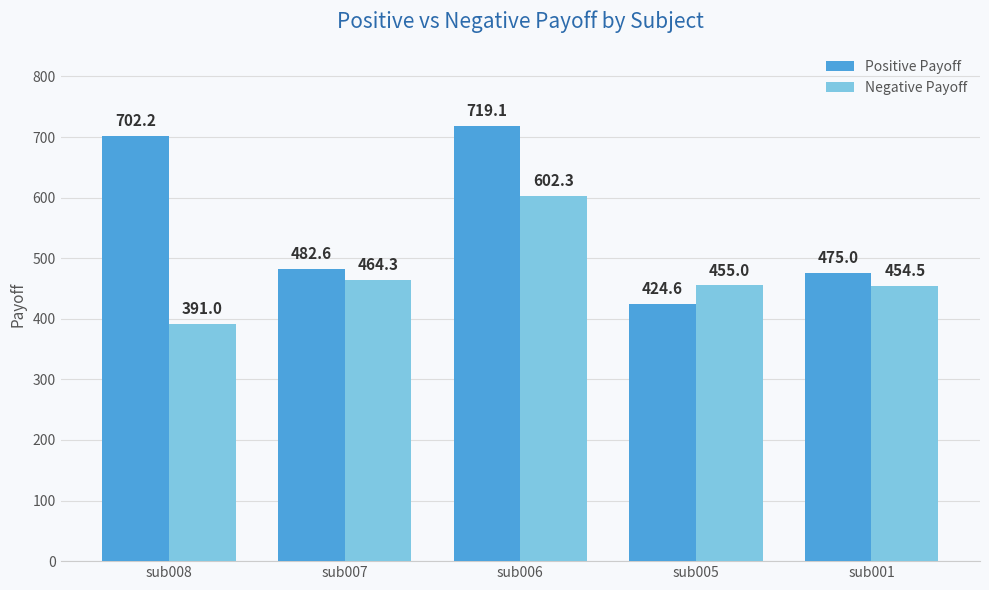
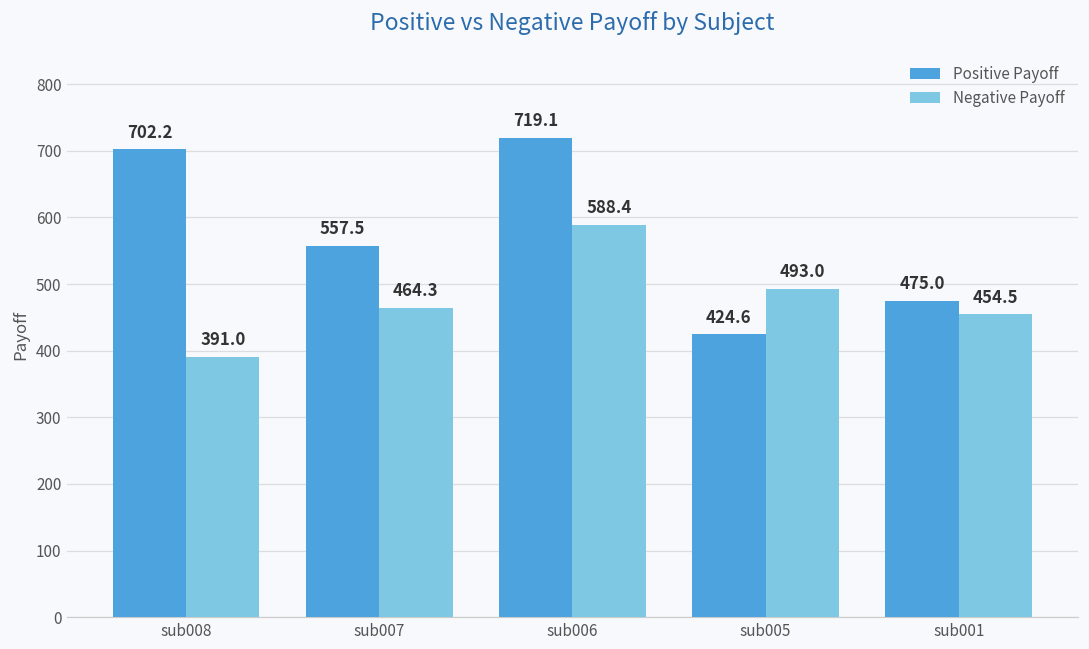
Positive Payoff, sub007: 482.6 -> 557.5
Negative Payoff, sub006: 602.3 -> 588.4
Negative Payoff, sub005: 455.0 -> 493.0
